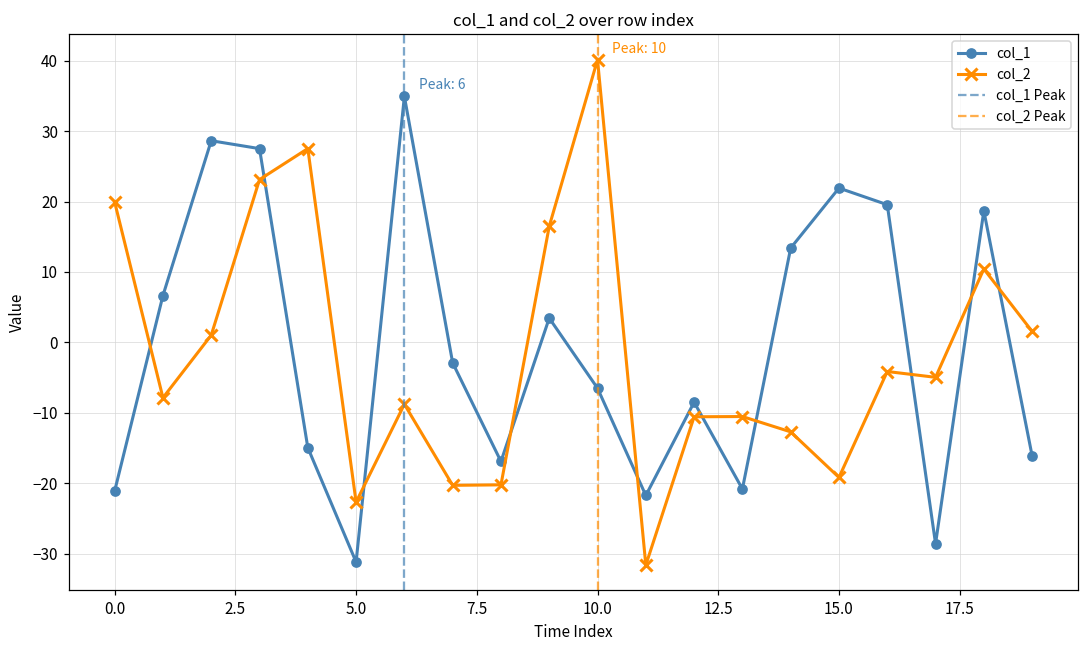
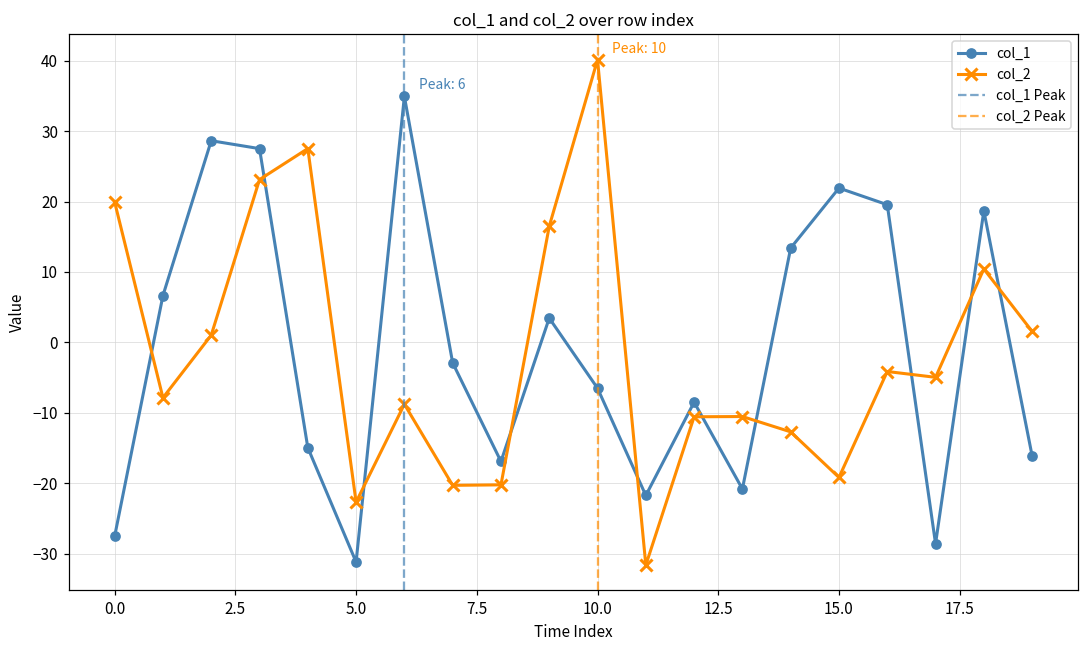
col_1, 0.0: -21 -> -28
